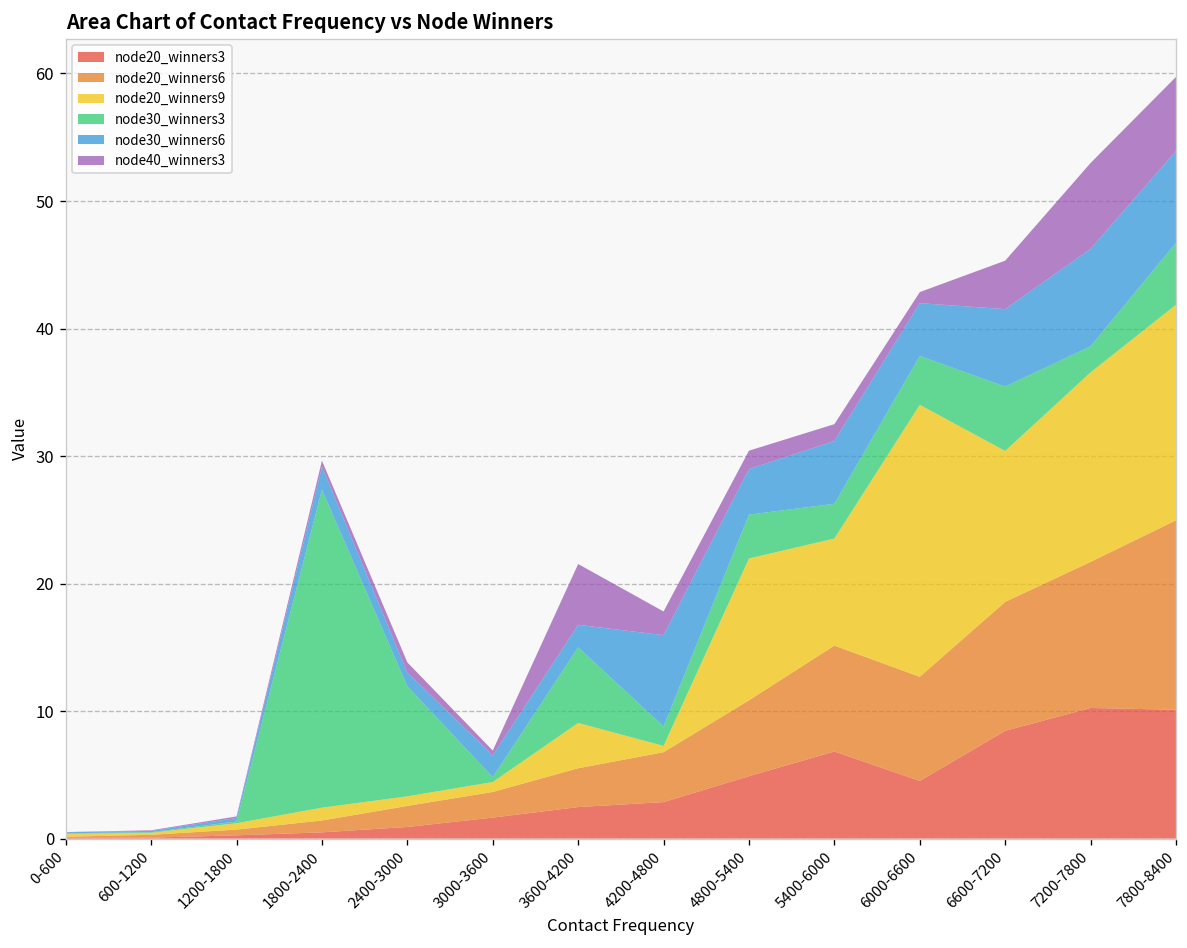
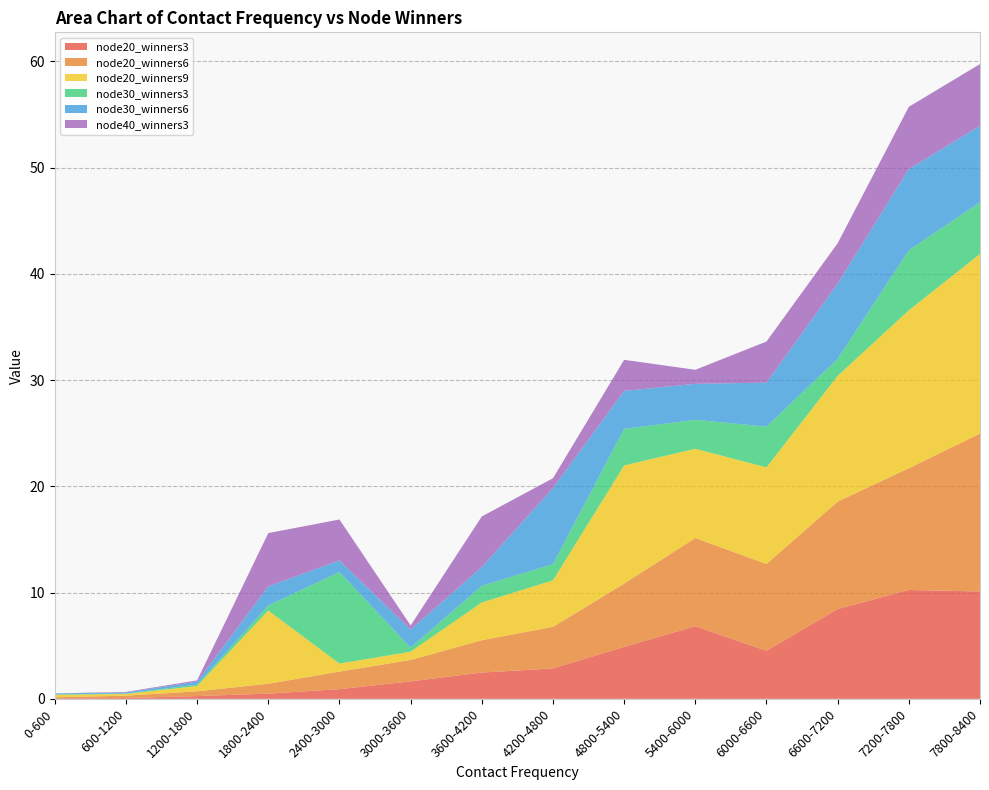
node20_winners9, 1800-2400: 1.0 -> 6.9
node30_winners3, 1800-2400: 24.9 -> 0.5
node40_winners3, 1800-2400: 0.5 -> 5.0
node40_winners3, 2400-3000: 0.8 -> 3.9
node30_winners3, 3600-4200: 5.9 -> 1.6
node20_winners9, 4200-4800: 0.5 -> 4.4
node40_winners3, 4200-4800: 1.9 -> 0.9
node40_winners3, 4800-5400: 1.4 -> 2.9
node30_winners6, 5400-6000: 4.9 -> 3.4
node20_winners9, 6000-6600: 21.3 -> 9.1
node40_winners3, 6000-6600: 0.9 -> 3.9
node30_winners3, 6600-7200: 5.0 -> 1.6
node30_winners6, 6600-7200: 6.1 -> 7.1
node30_winners3, 7200-7800: 2.0 -> 5.7
node40_winners3, 7200-7800: 6.7 -> 5.9
